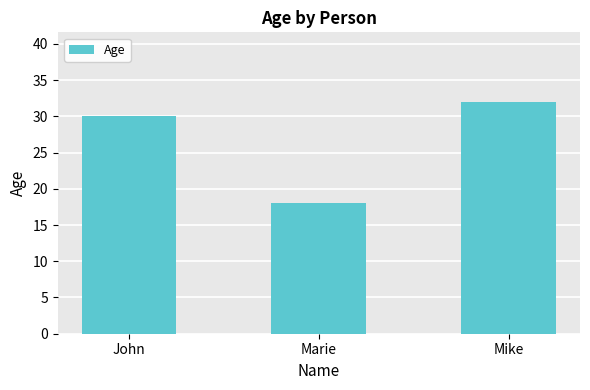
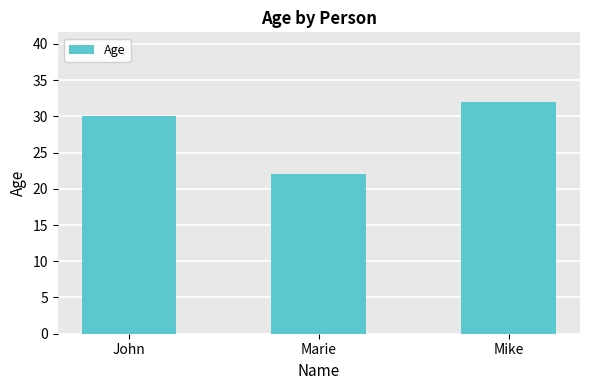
Marie: 18 -> 22
